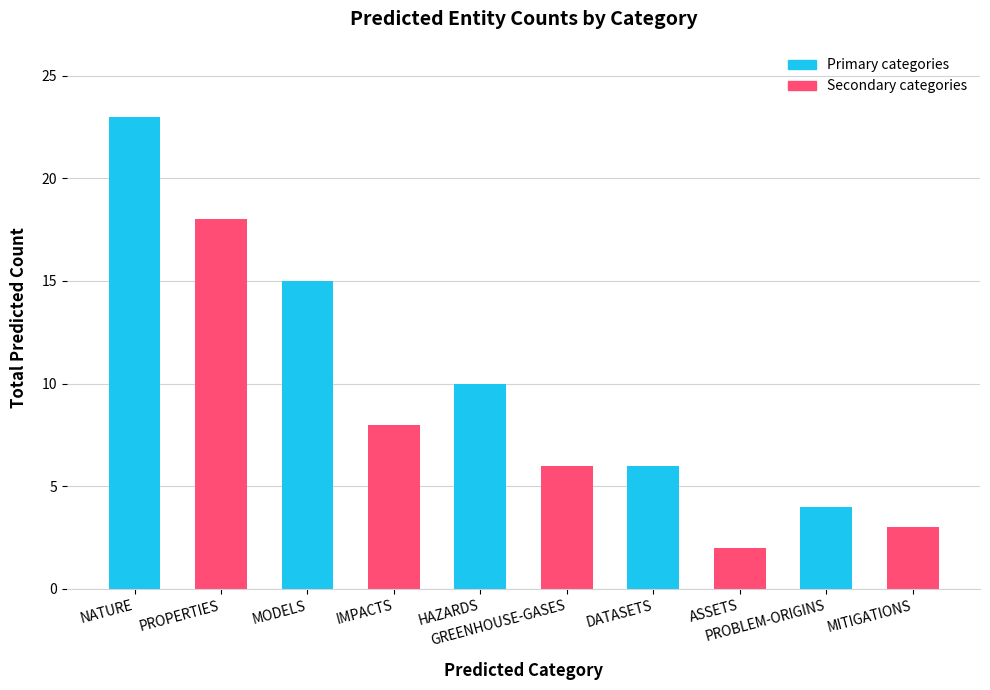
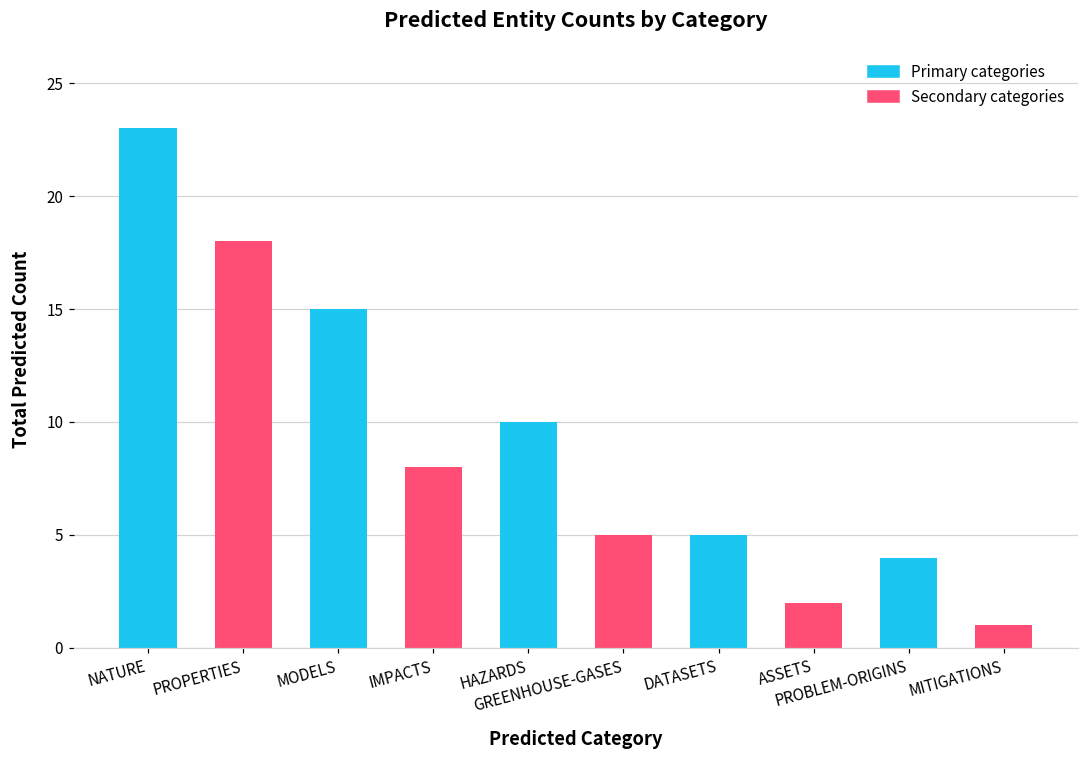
GREENHOUSE-GASES: 6 -> 5
DATASETS: 6 -> 5
MITIGATIONS: 3 -> 1
